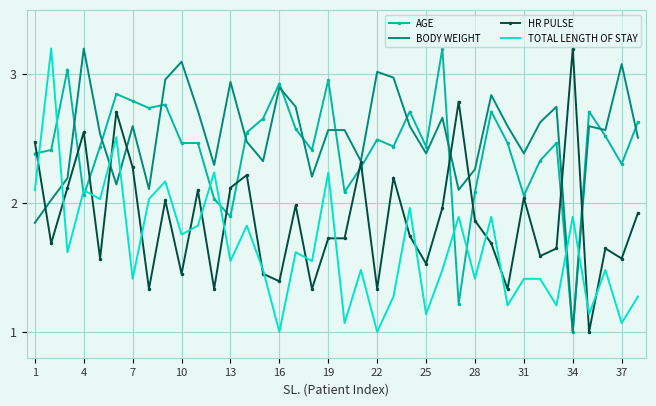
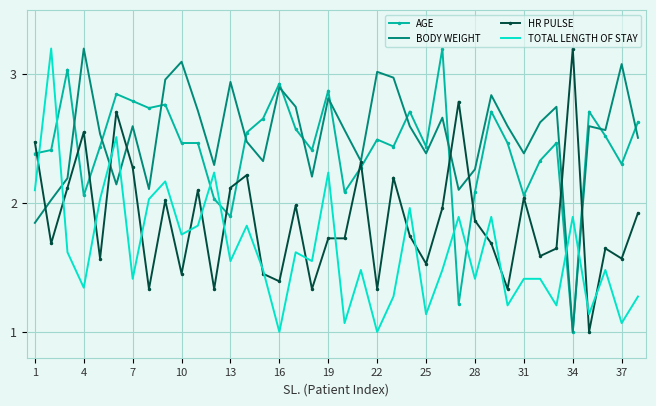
TOTAL LENGTH OF STAY, 4: 2.10 -> 1.34
AGE, 19: 2.96 -> 2.87
BODY WEIGHT, 19: 2.57 -> 2.81
